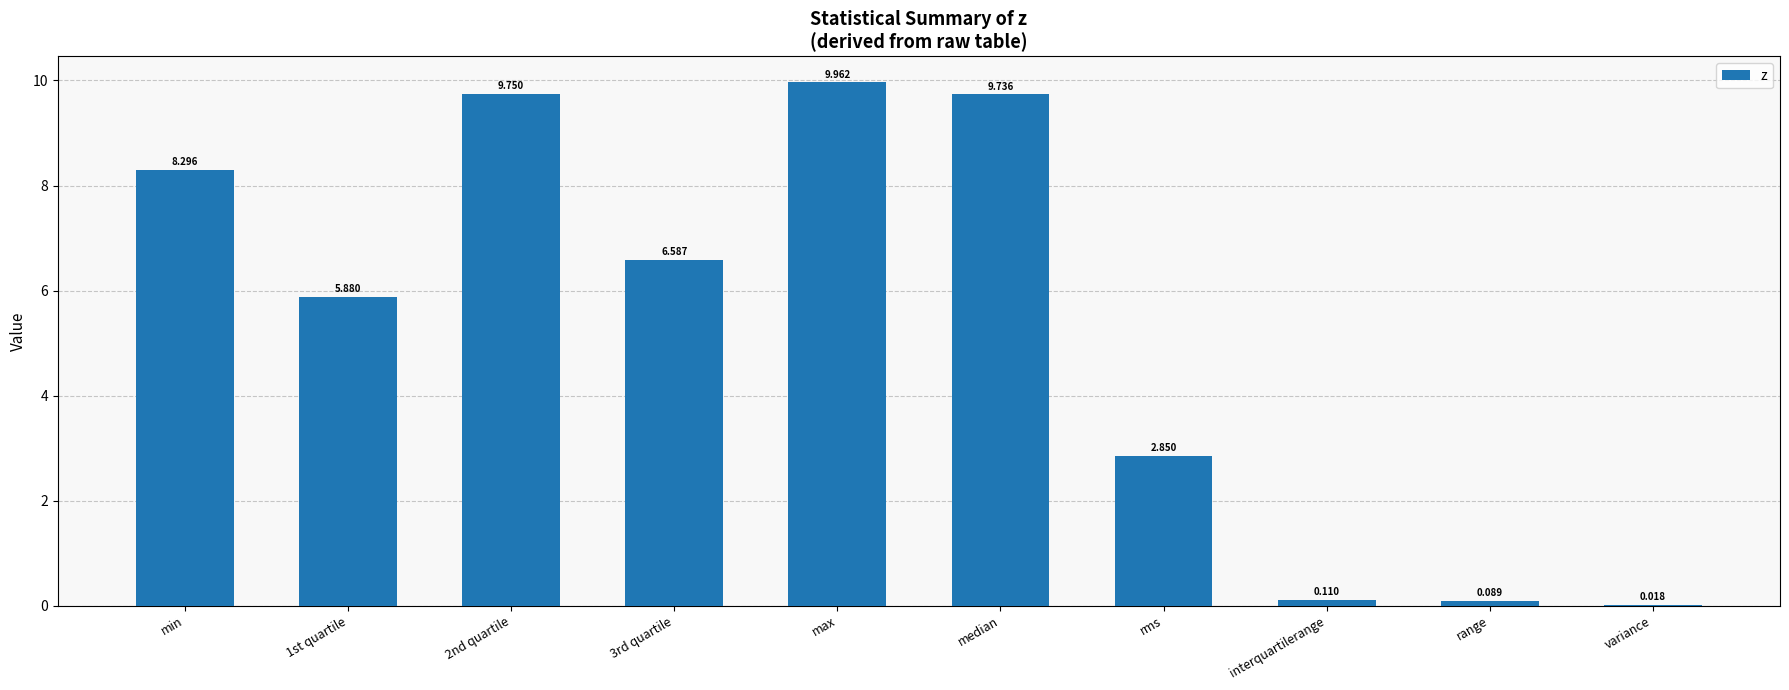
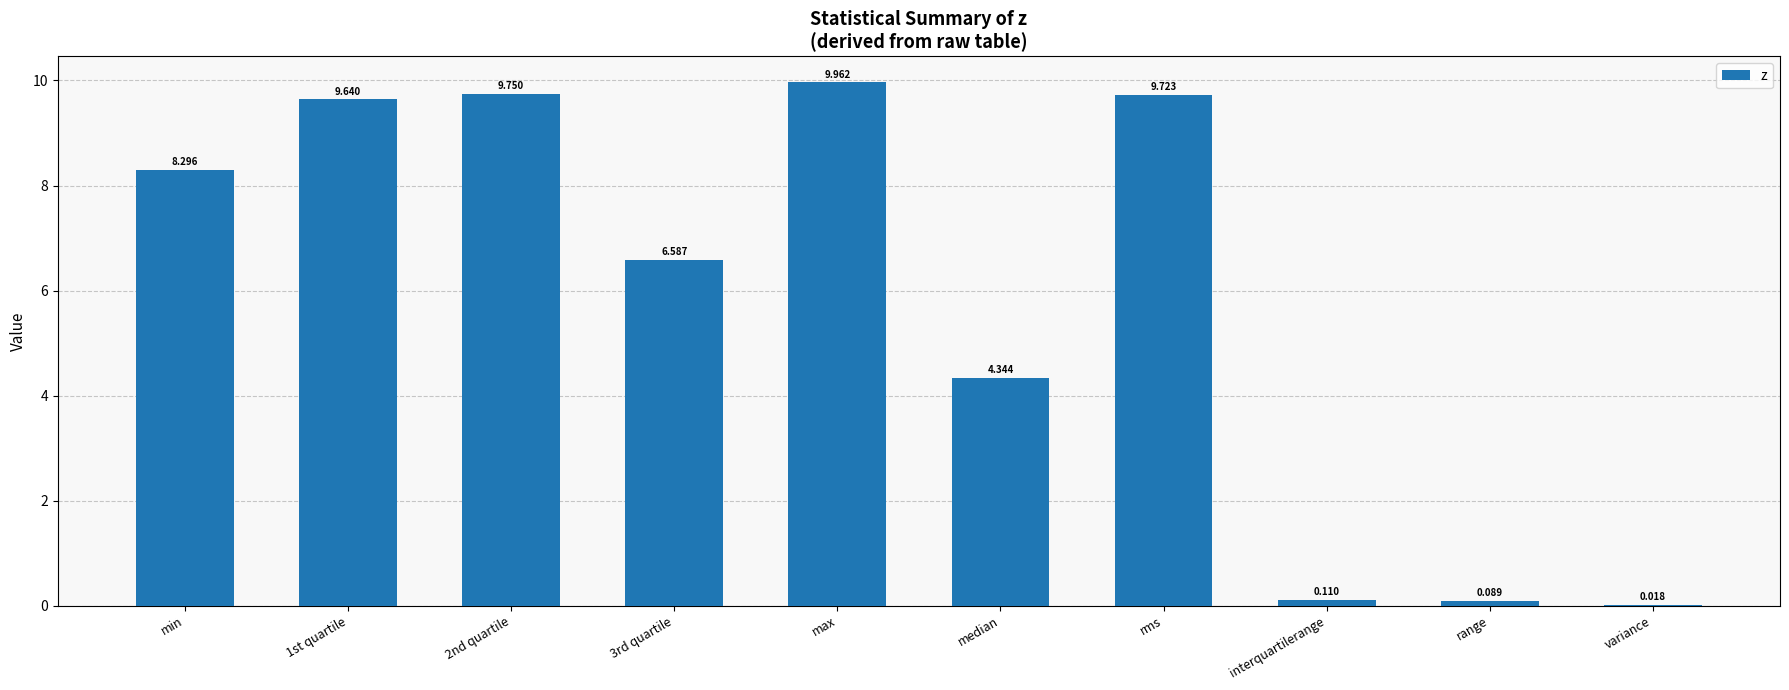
1st quartile: 5.880 -> 9.640
median: 9.736 -> 4.344
rms: 2.850 -> 9.723
